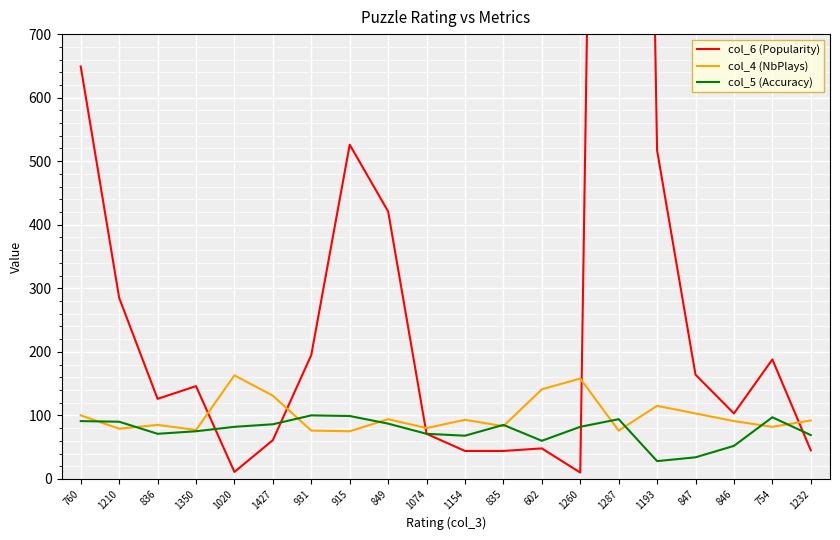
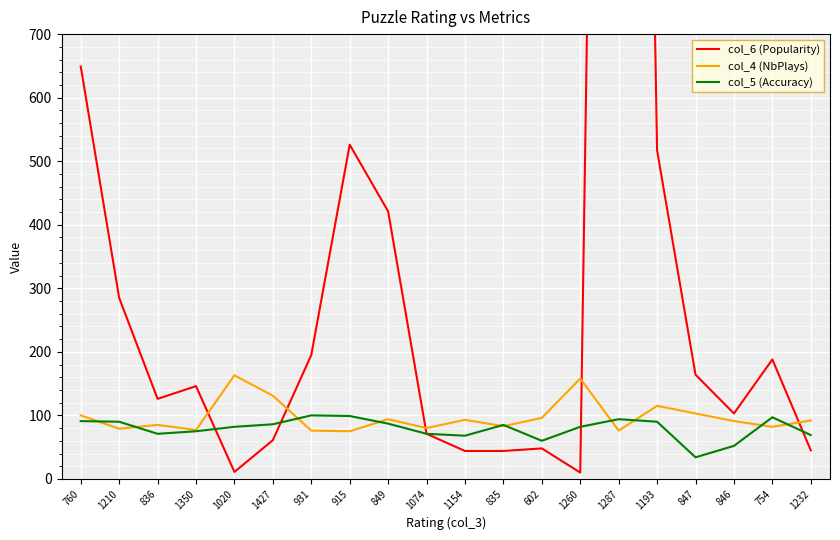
col_4 (NbPlays), 602: 140 -> 100
col_5 (Accuracy), 1193: 30 -> 90
